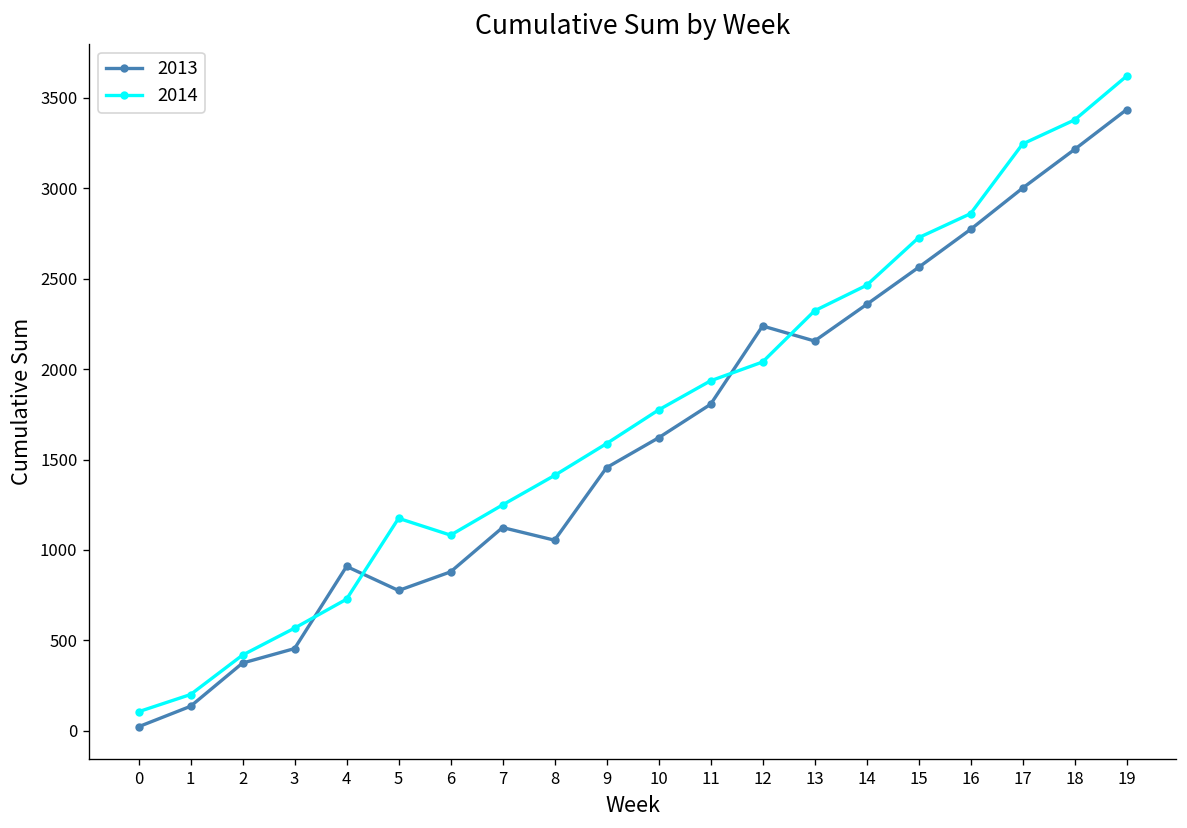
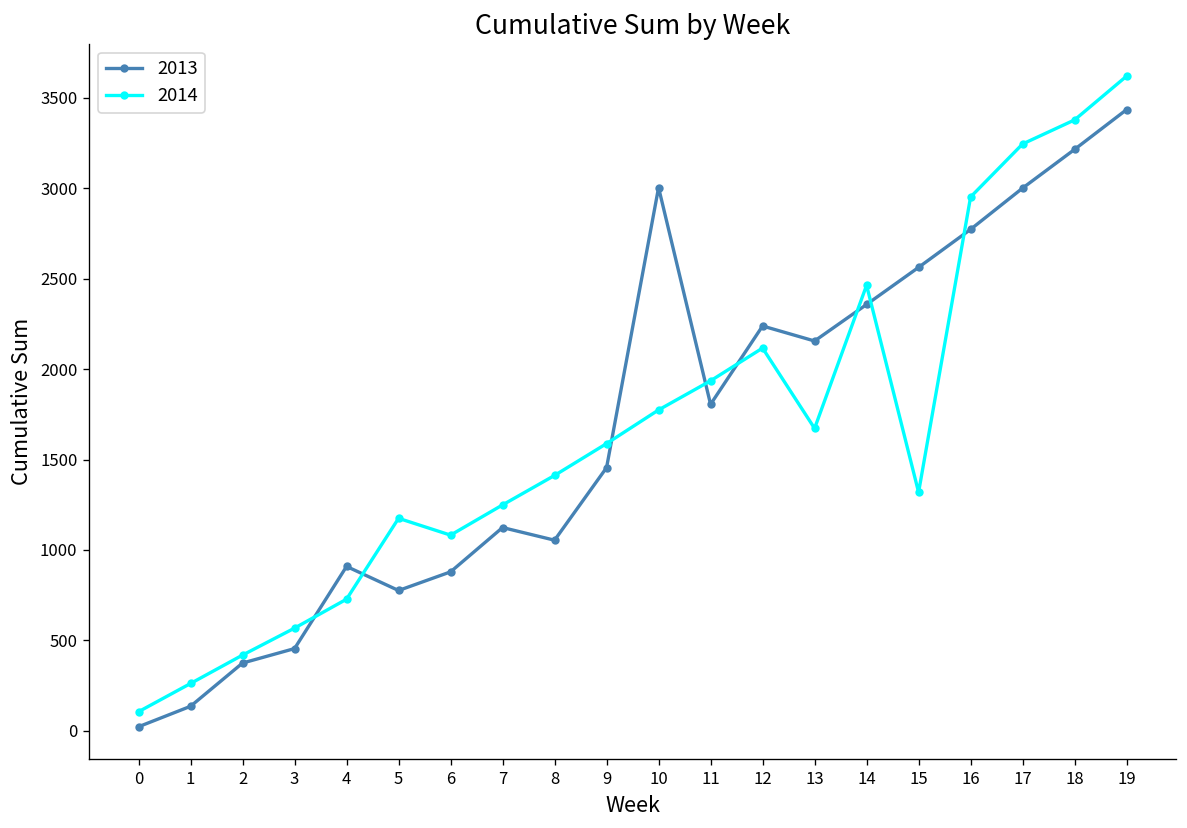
2014, 1: 200 -> 260
2013, 10: 1620 -> 3000
2014, 12: 2040 -> 2120
2014, 13: 2320 -> 1670
2014, 15: 2730 -> 1320
2014, 16: 2860 -> 2950
